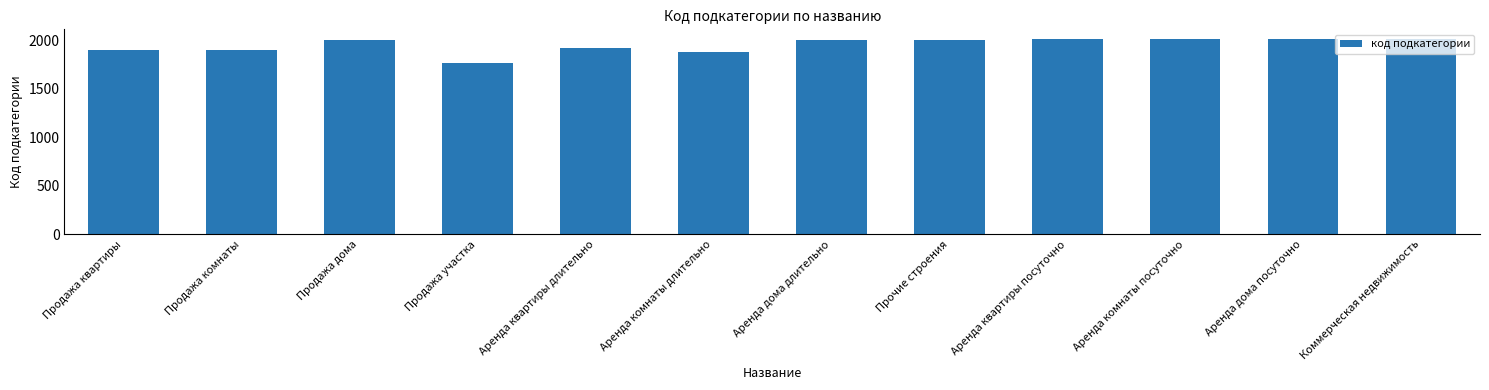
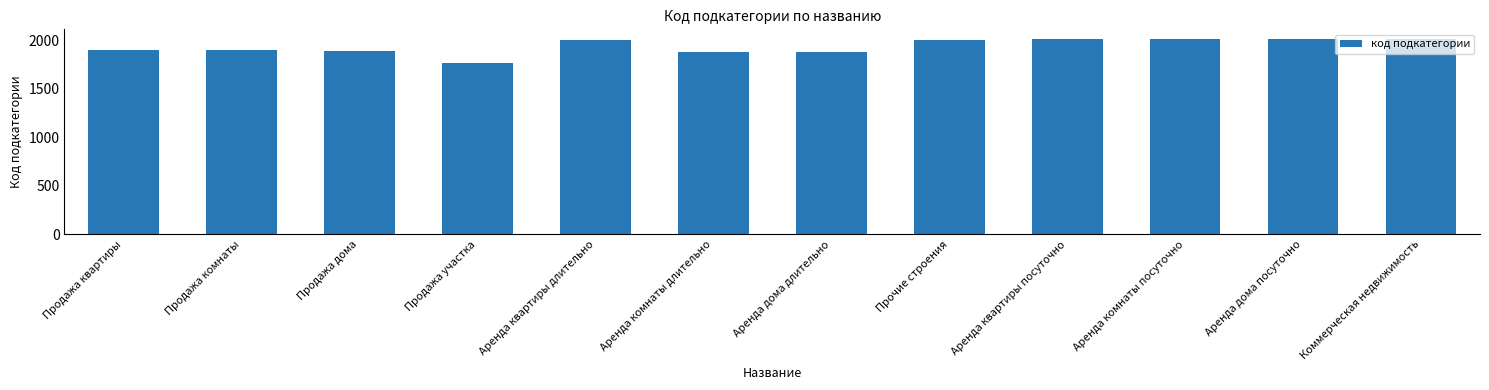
Продажа дома: 2000 -> 1900
Аренда квартиры длительно: 1900 -> 2000
Аренда дома длительно: 2000 -> 1900
